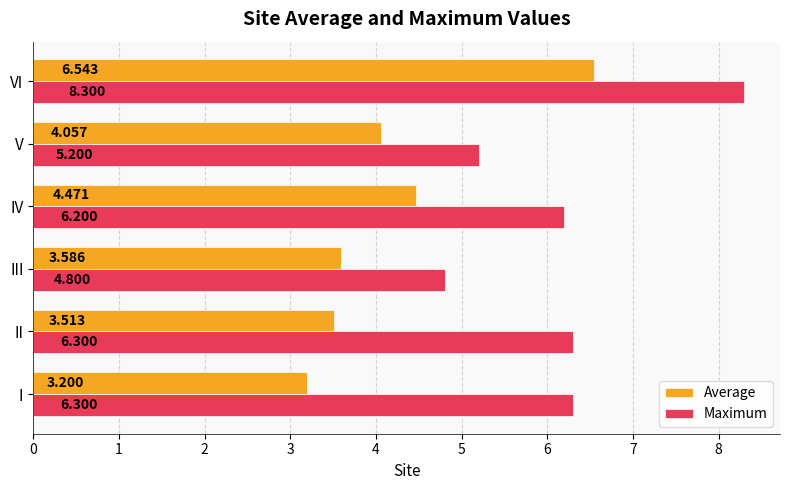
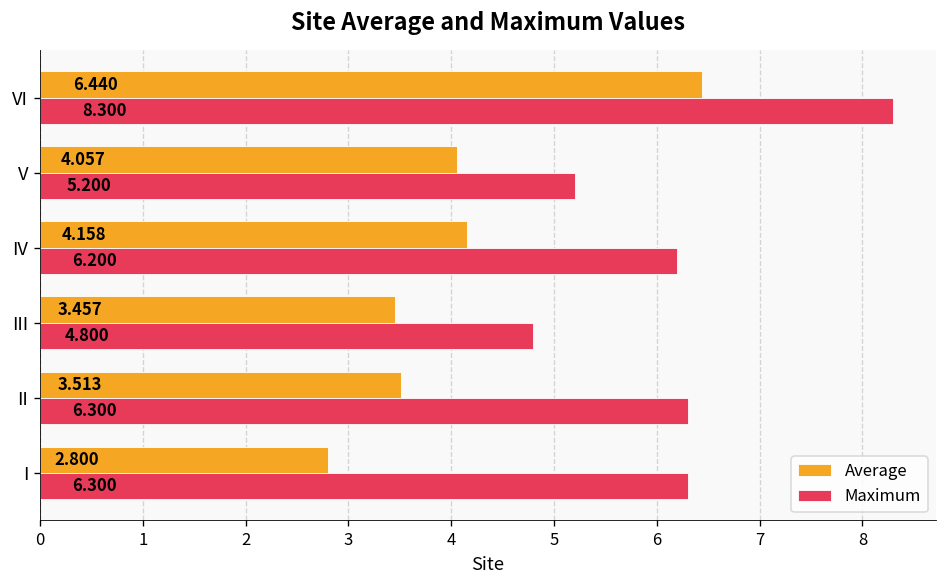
Average, VI: 6.543 -> 6.440
Average, IV: 4.471 -> 4.158
Average, III: 3.586 -> 3.457
Average, I: 3.200 -> 2.800
